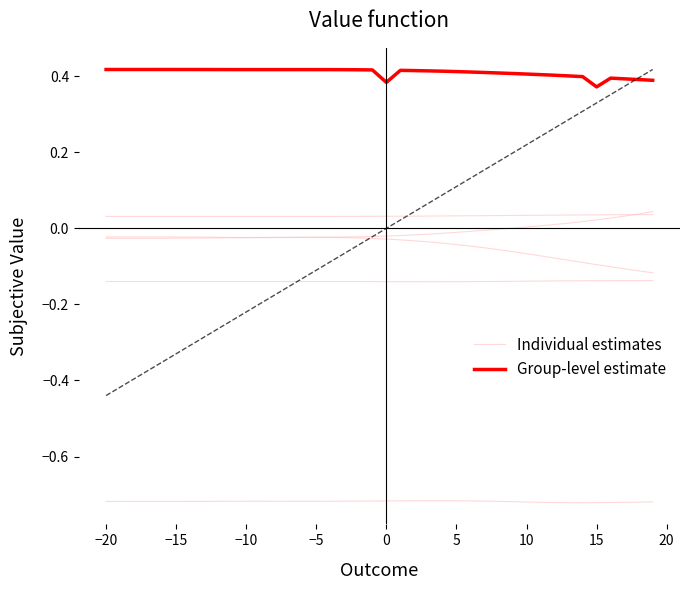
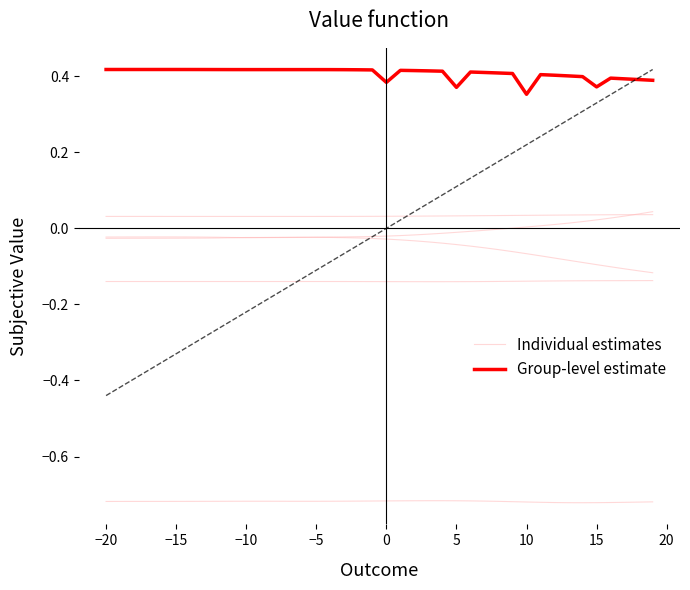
Group-level estimate, 5: 0.41 -> 0.37
Group-level estimate, 10: 0.41 -> 0.35
